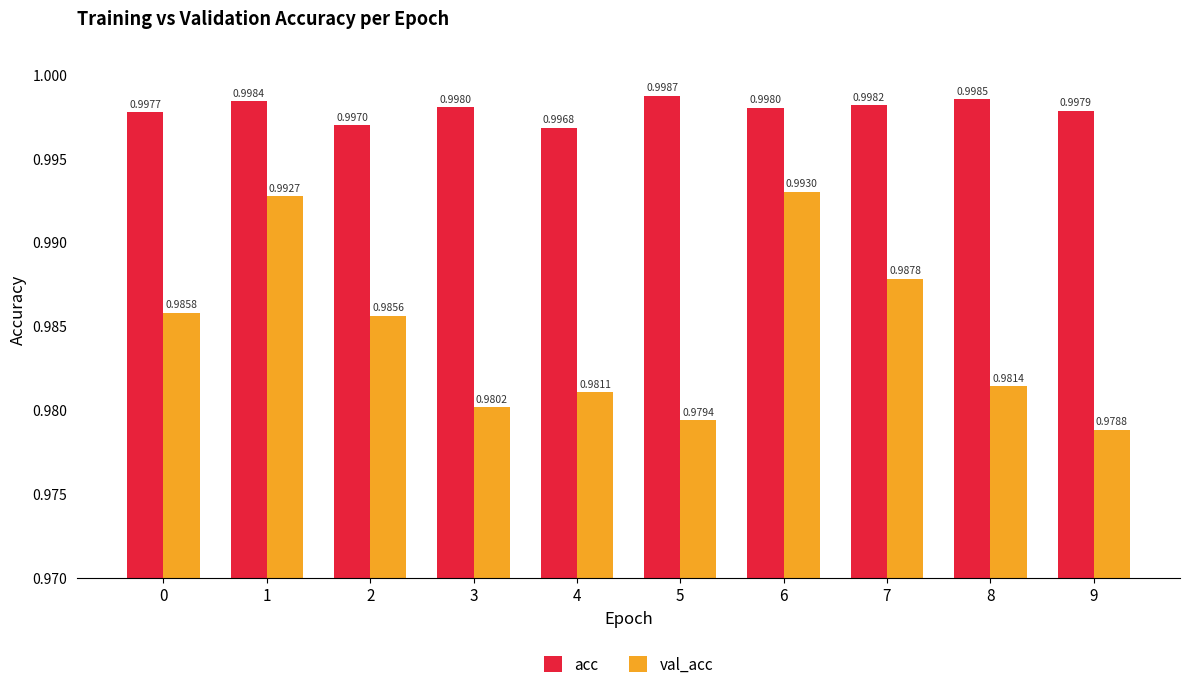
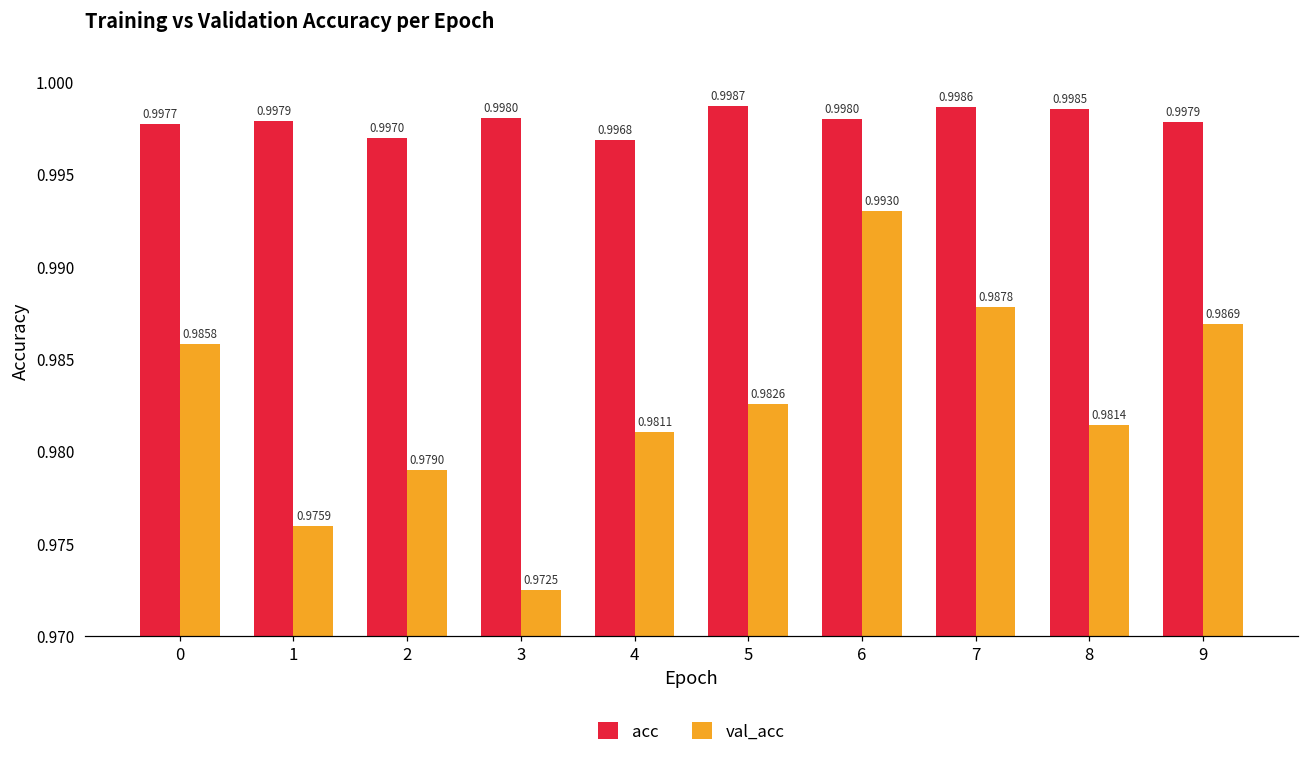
acc, 1: 0.9984 -> 0.9979
val_acc, 1: 0.9927 -> 0.9759
val_acc, 2: 0.9856 -> 0.9790
val_acc, 3: 0.9802 -> 0.9725
val_acc, 5: 0.9794 -> 0.9826
acc, 7: 0.9982 -> 0.9986
val_acc, 9: 0.9788 -> 0.9869
